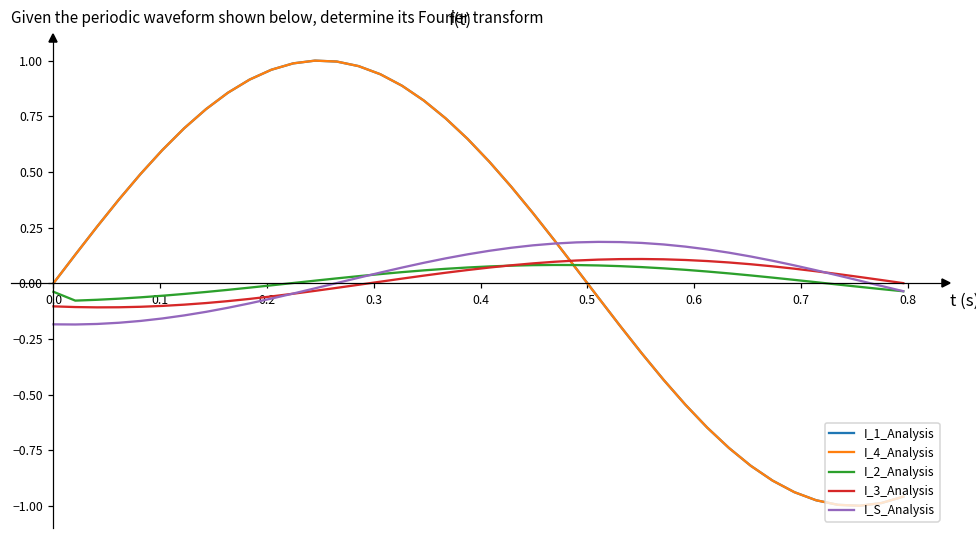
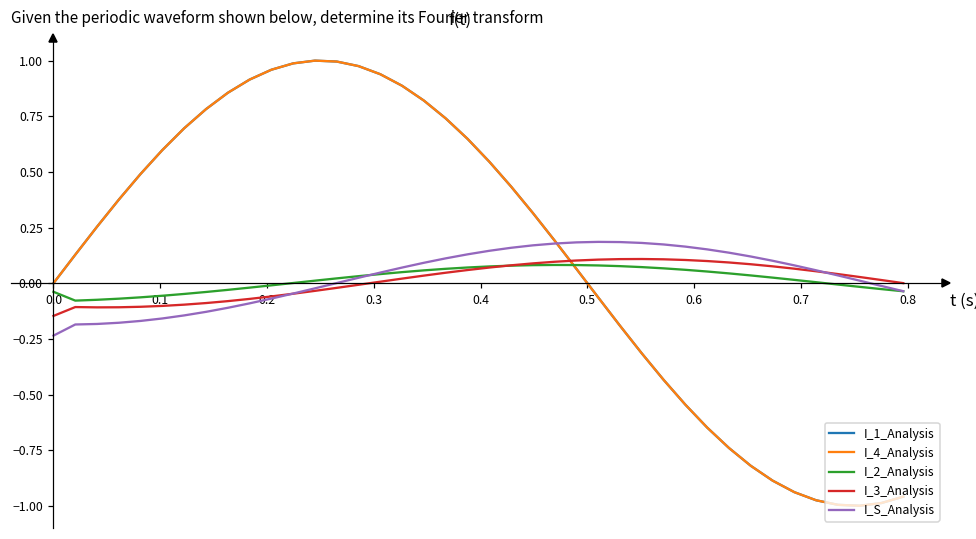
I_3_Analysis, 0.0: -0.10 -> -0.15
I_S_Analysis, 0.0: -0.18 -> -0.24
